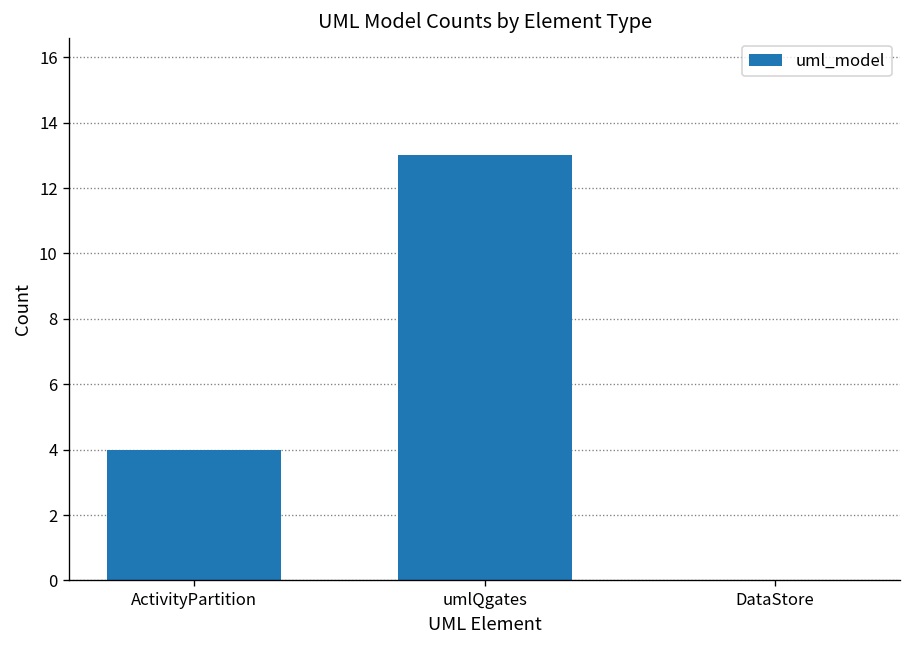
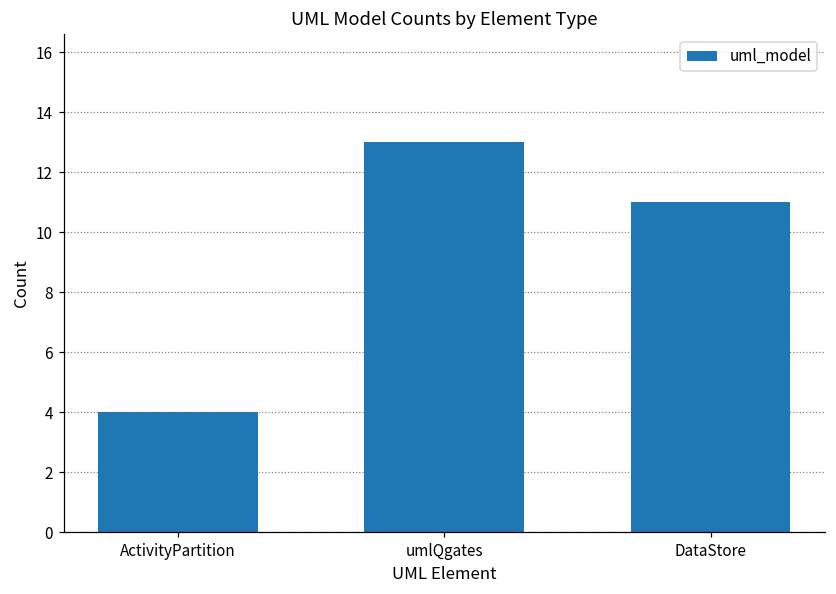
DataStore: 0 -> 11
